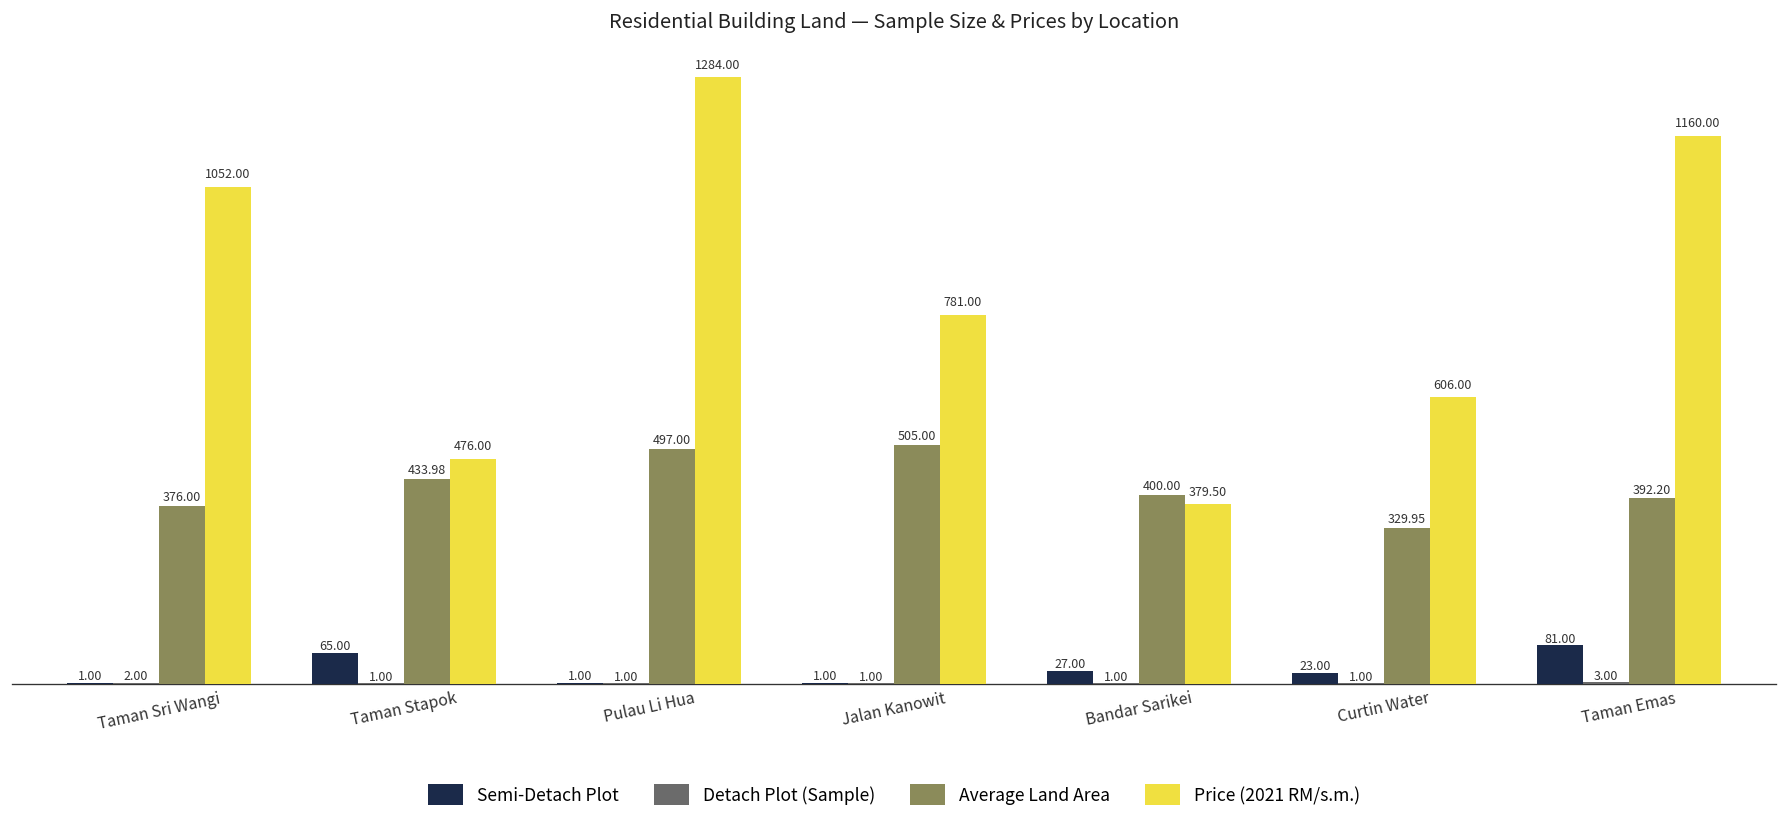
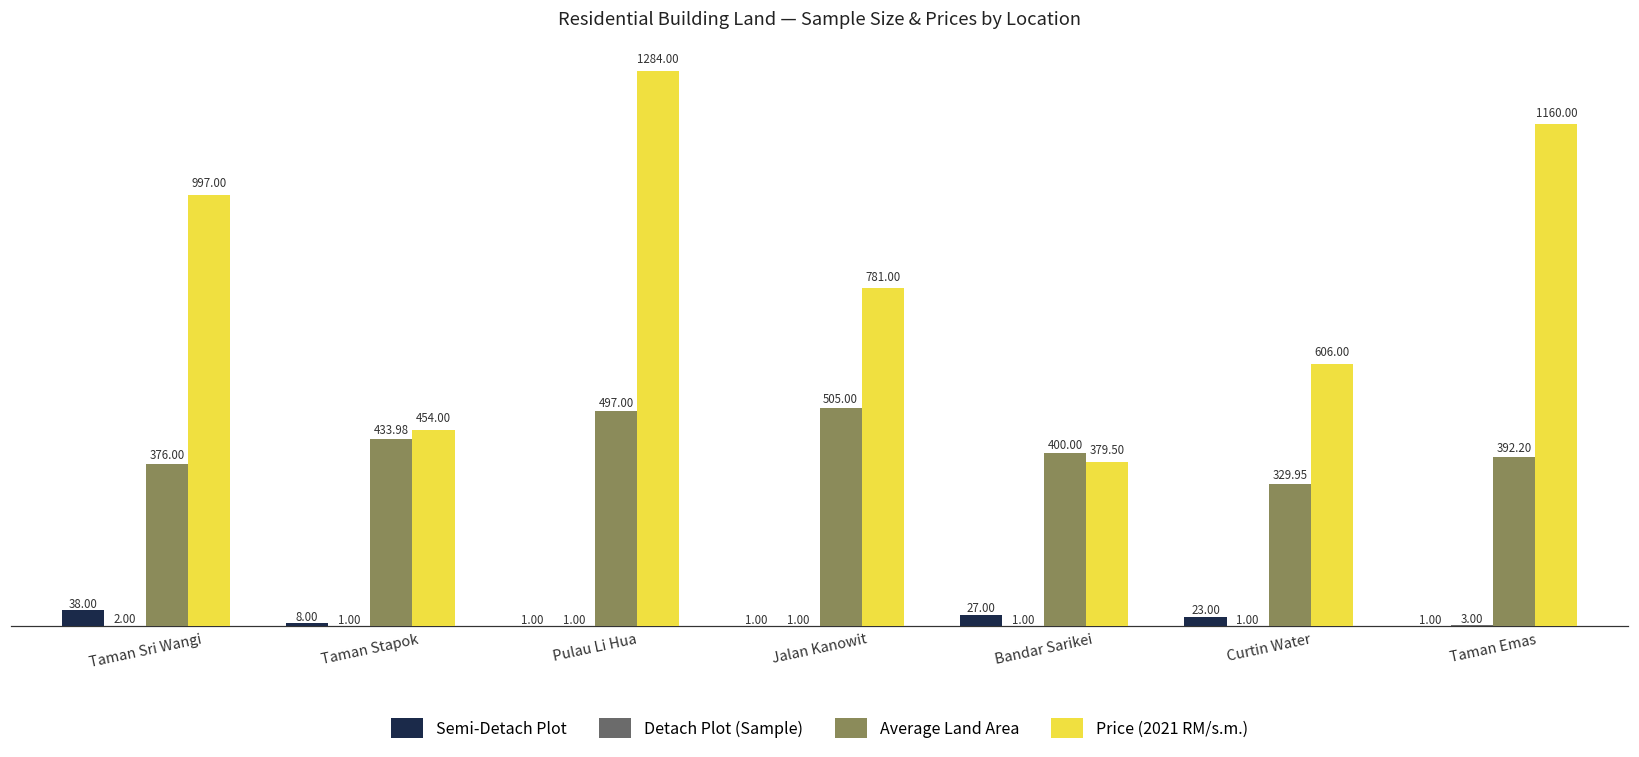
Semi-Detach Plot, Taman Sri Wangi: 1.00 -> 38.00
Price (2021 RM/s.m.), Taman Sri Wangi: 1052.00 -> 997.00
Semi-Detach Plot, Taman Stapok: 65.00 -> 8.00
Price (2021 RM/s.m.), Taman Stapok: 476.00 -> 454.00
Semi-Detach Plot, Taman Emas: 81.00 -> 1.00
